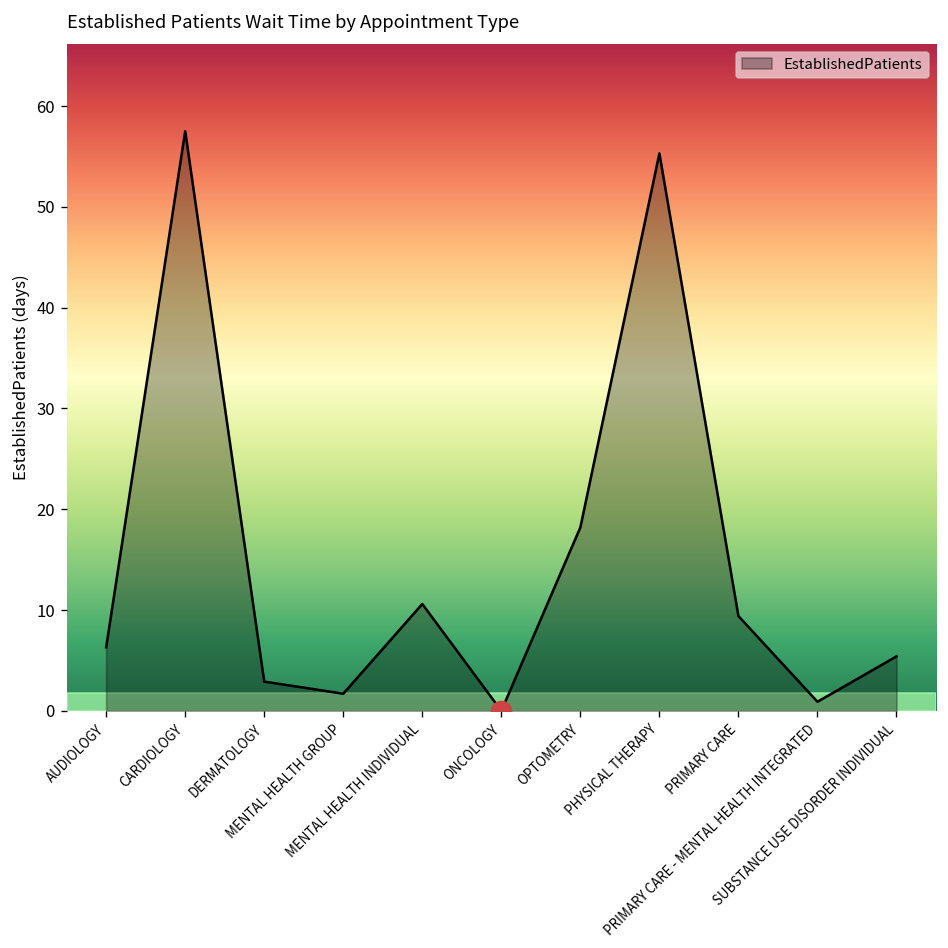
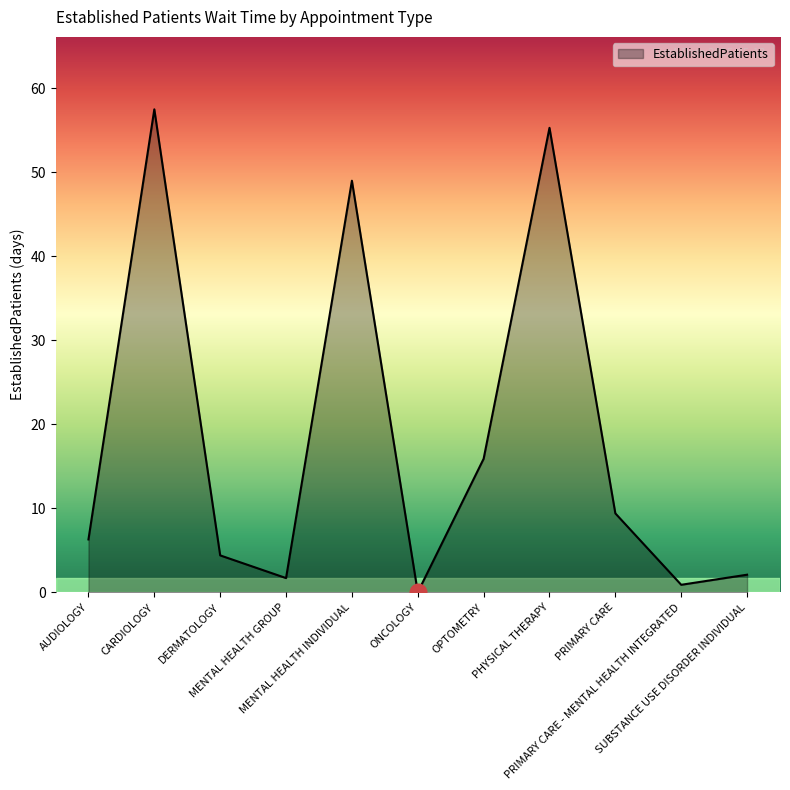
EstablishedPatients, DERMATOLOGY: 3 -> 4
EstablishedPatients, MENTAL HEALTH INDIVIDUAL: 11 -> 49
EstablishedPatients, OPTOMETRY: 18 -> 16
EstablishedPatients, SUBSTANCE USE DISORDER INDIVIDUAL: 5 -> 2
